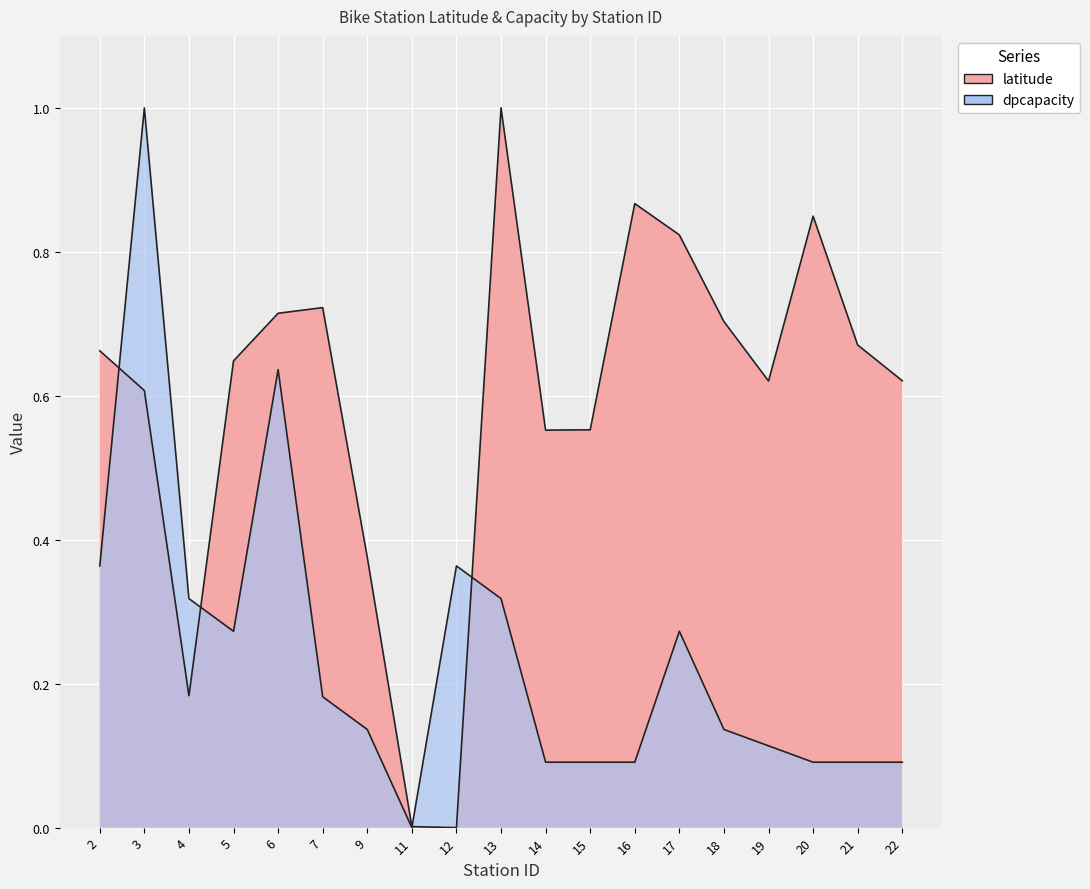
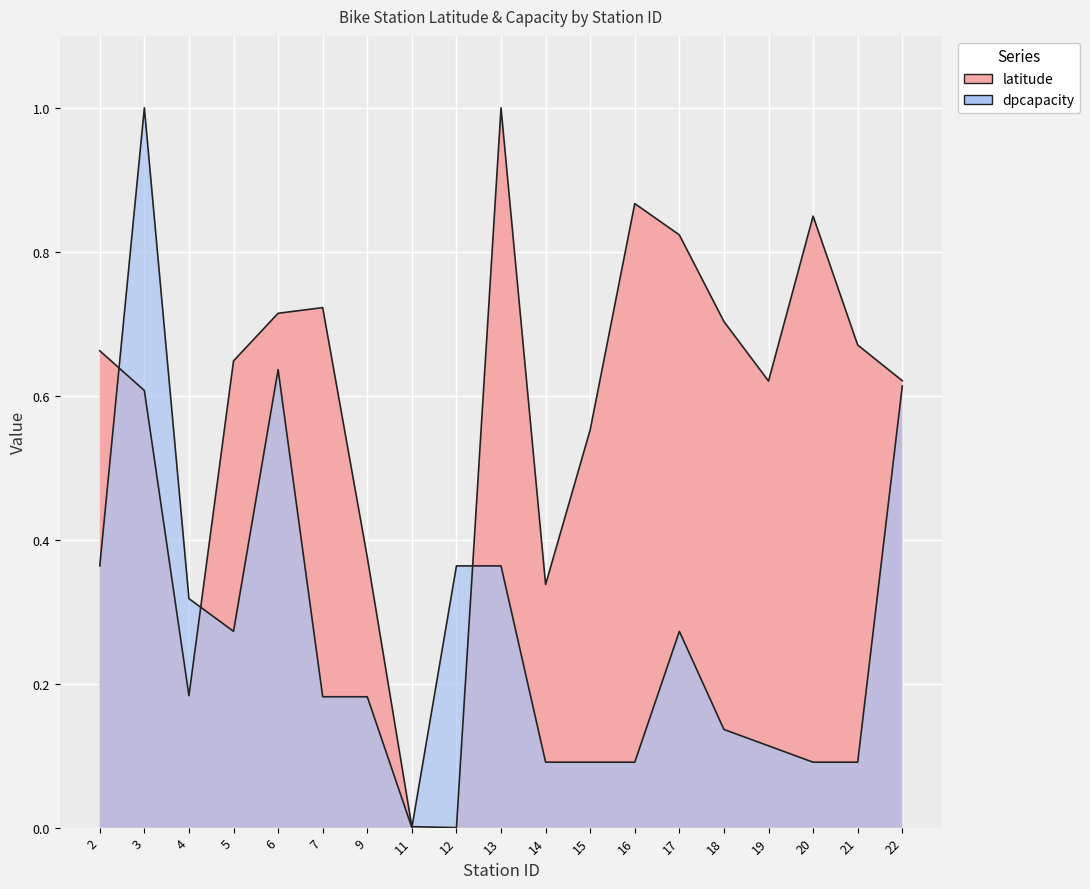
dpcapacity, 9: 0.14 -> 0.18
dpcapacity, 13: 0.32 -> 0.36
latitude, 14: 0.55 -> 0.34
dpcapacity, 22: 0.09 -> 0.61
